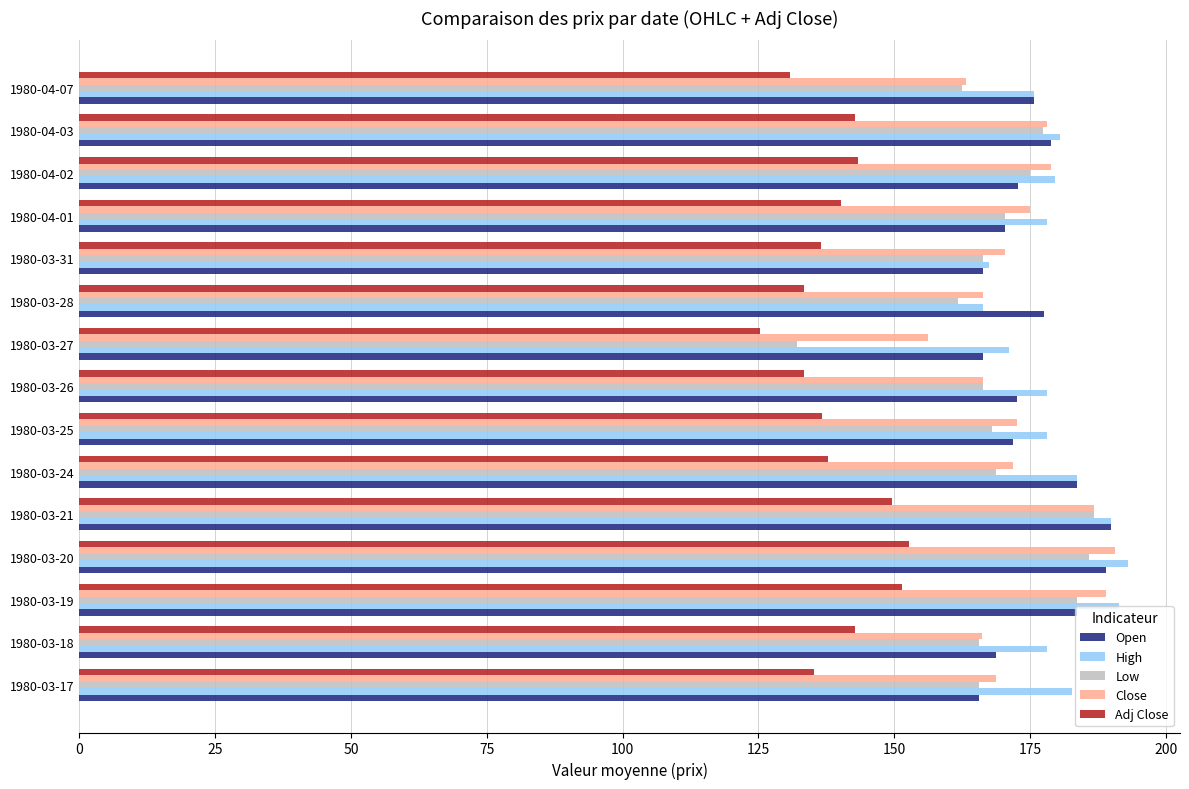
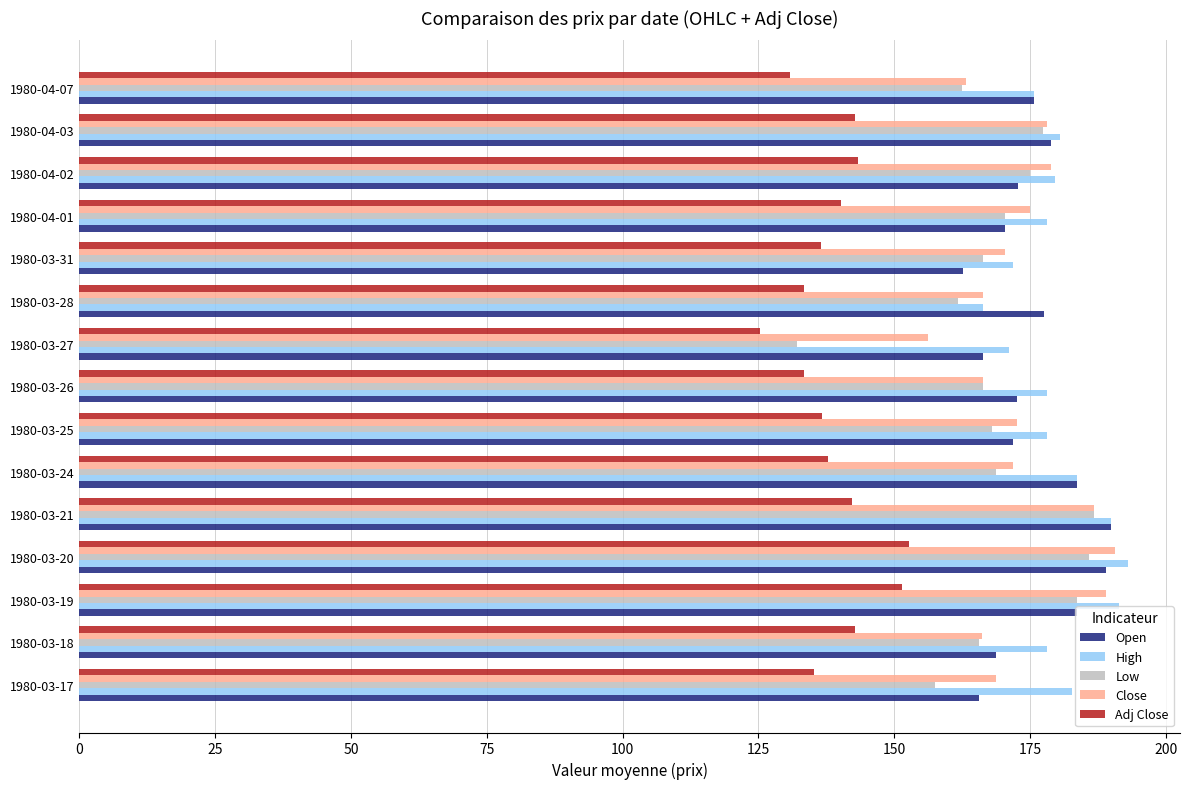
High, 1980-03-31: 168 -> 172
Open, 1980-03-31: 166 -> 163
Adj Close, 1980-03-21: 150 -> 142
Low, 1980-03-17: 166 -> 158
